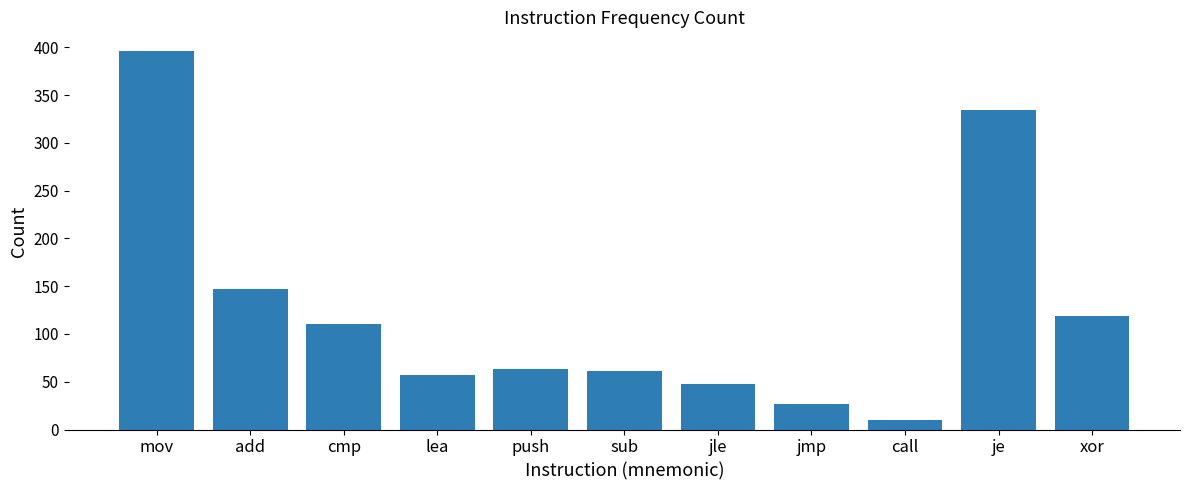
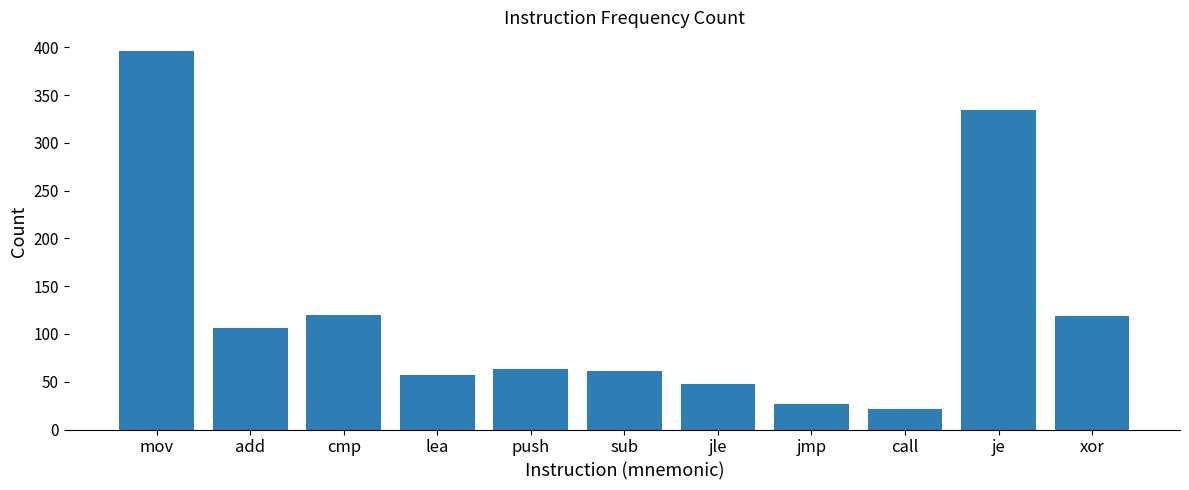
add: 150 -> 110
cmp: 110 -> 120
call: 10 -> 20
